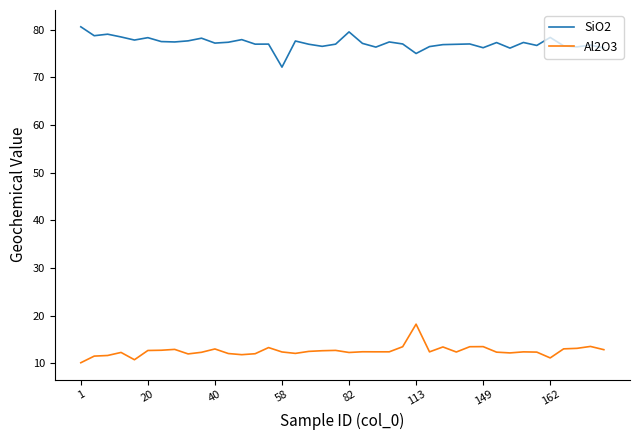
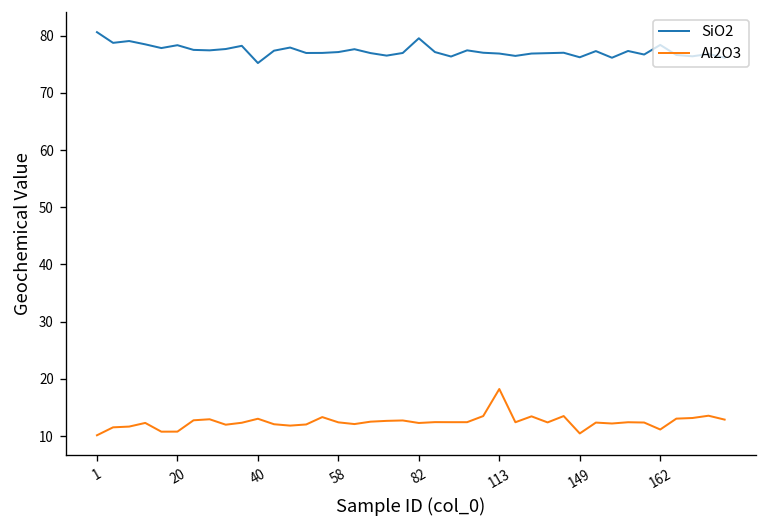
Al2O3, 20: 13 -> 11
SiO2, 40: 77 -> 75
SiO2, 58: 72 -> 77
SiO2, 113: 75 -> 77
Al2O3, 149: 14 -> 10
